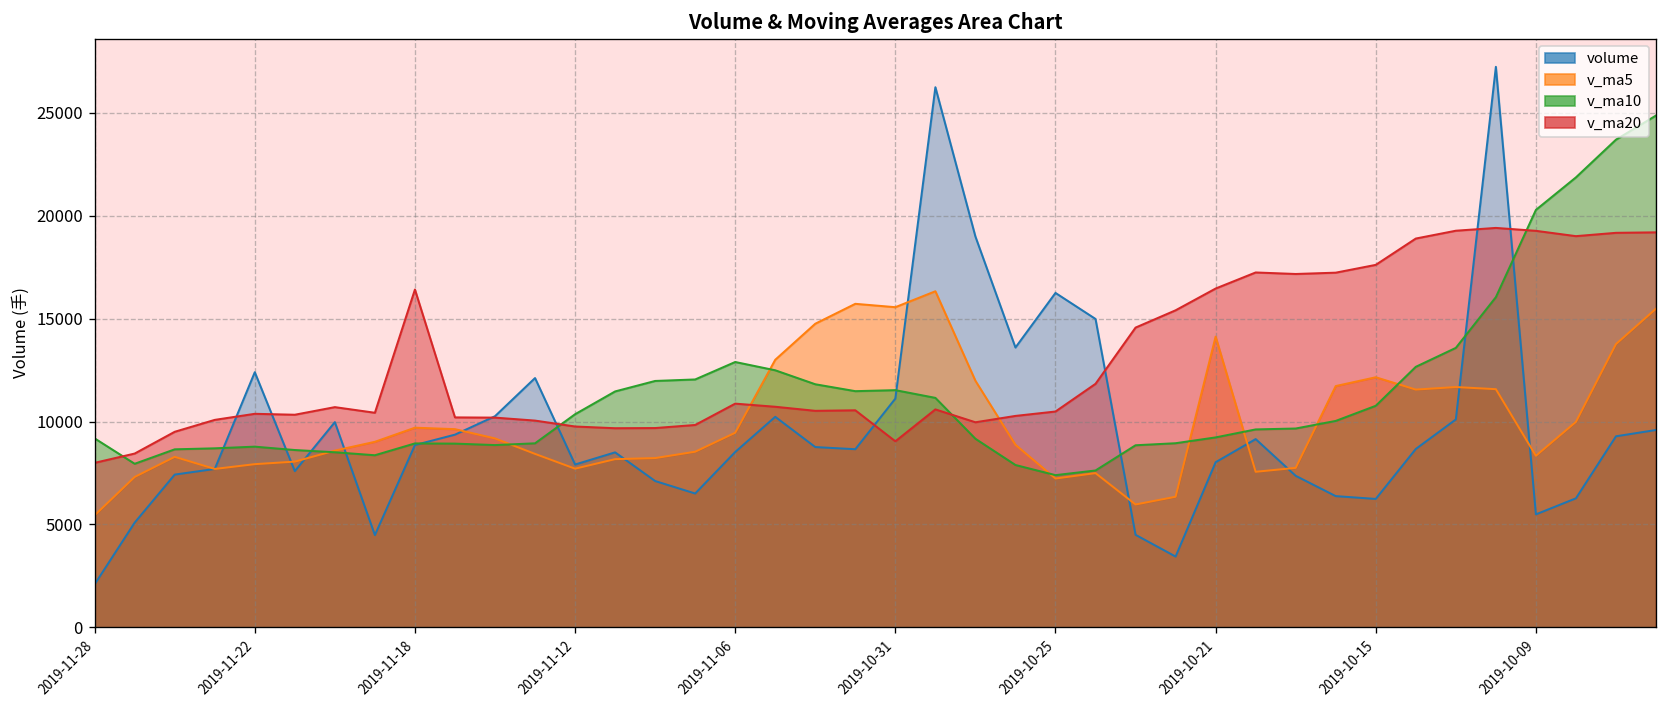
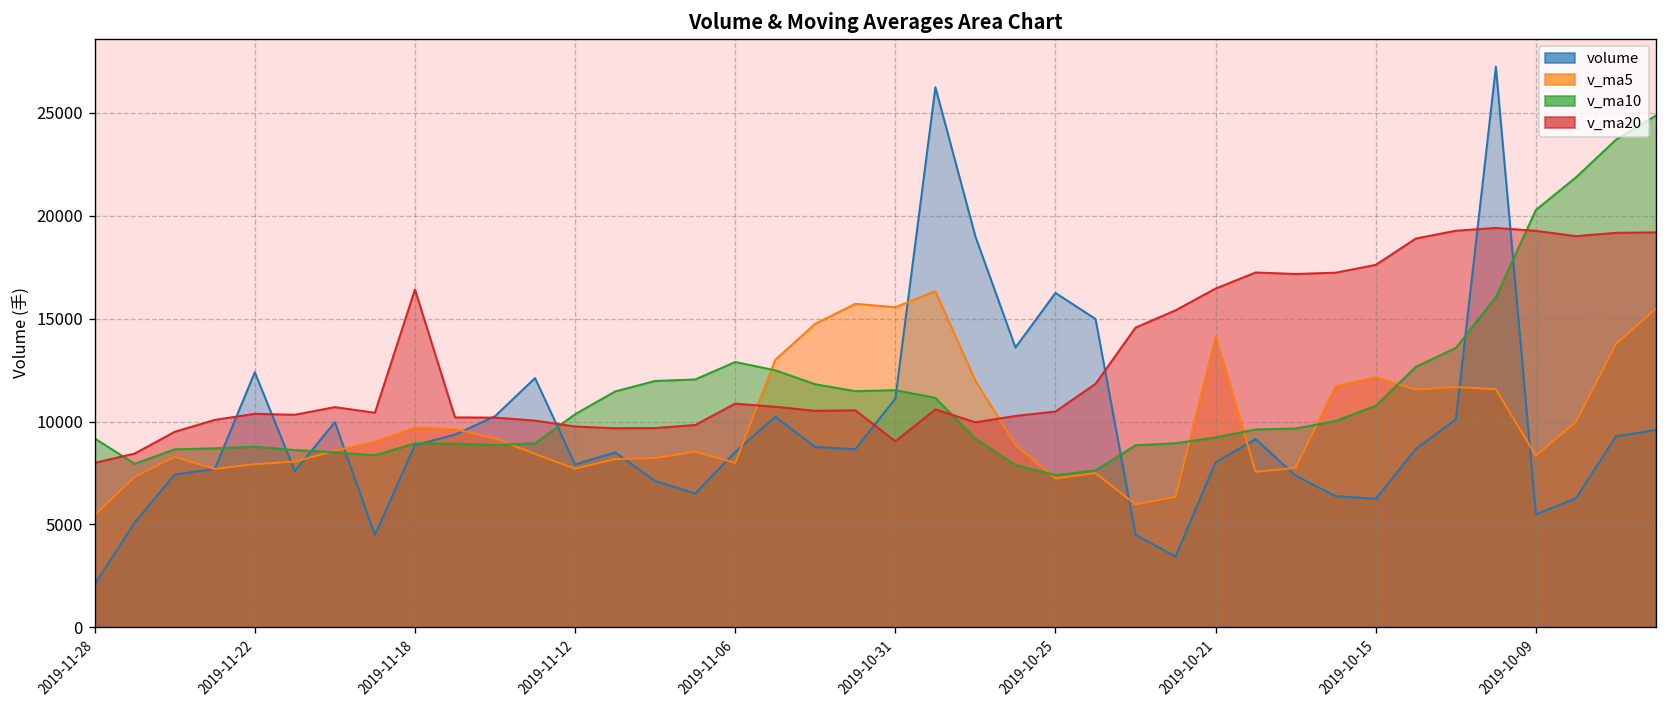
v_ma5, 2019-11-06: 9500 -> 8000
